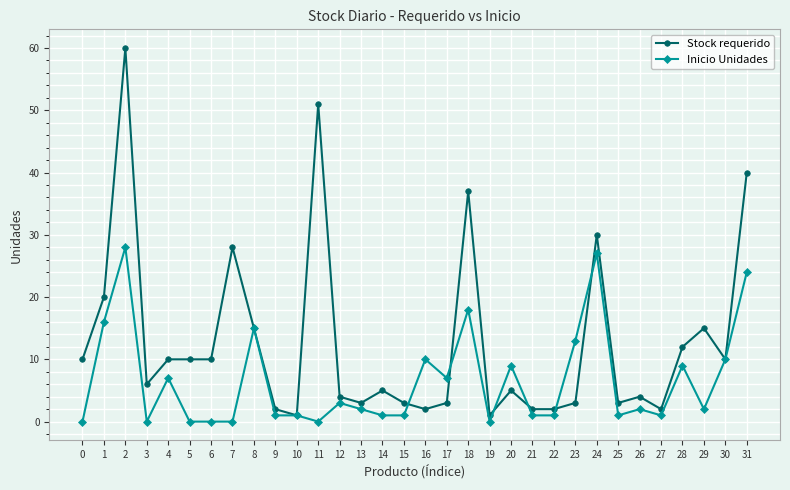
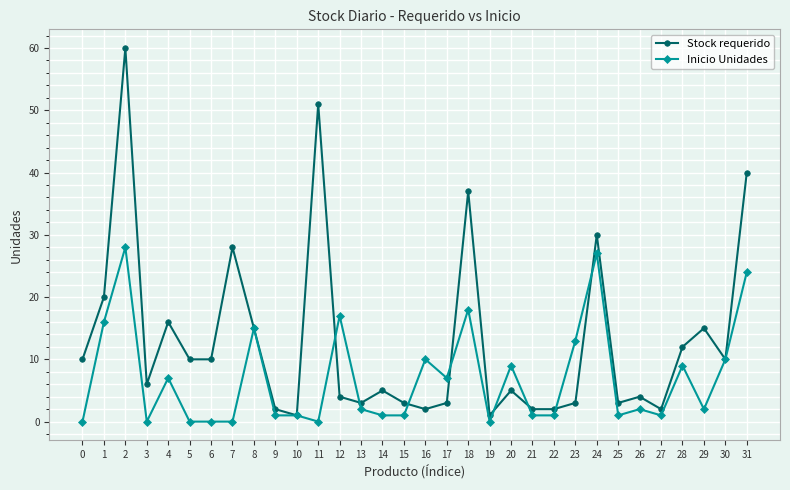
Stock requerido, 4: 10 -> 16
Inicio Unidades, 12: 3 -> 17
